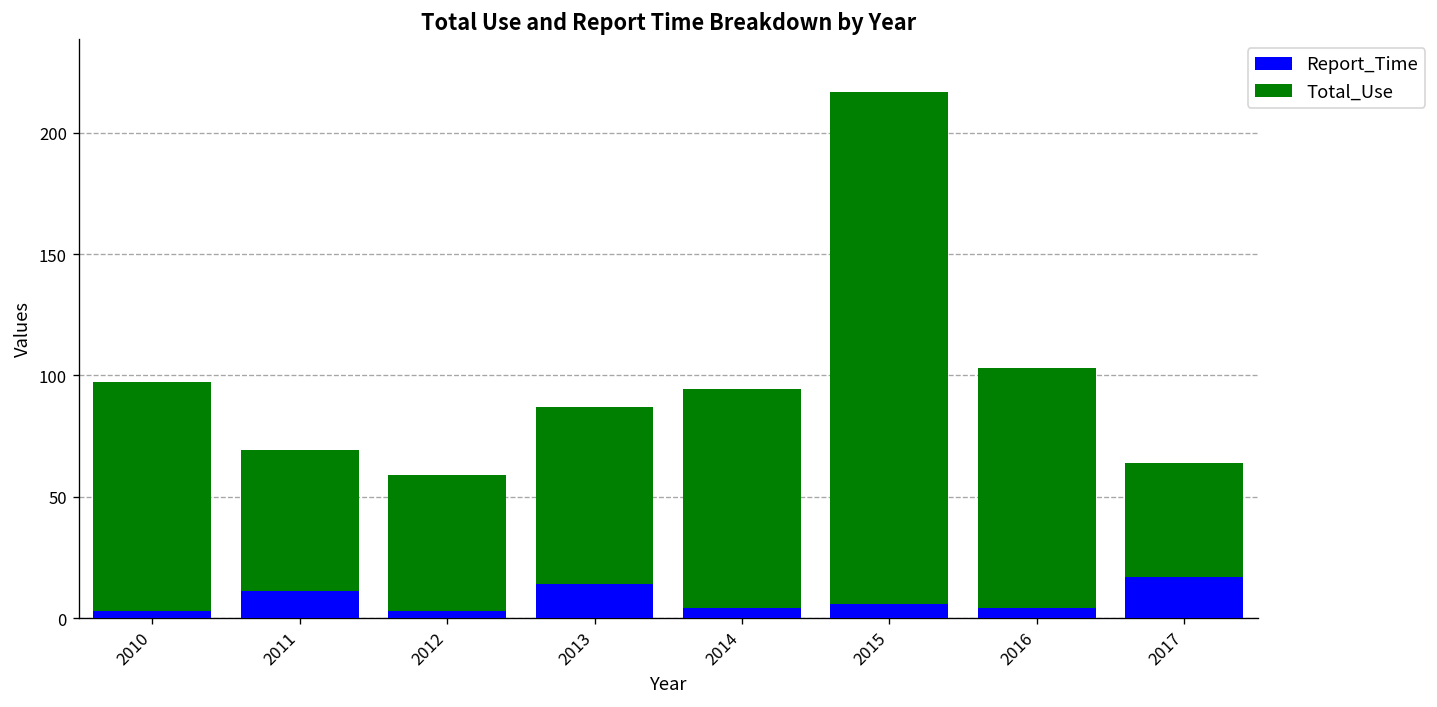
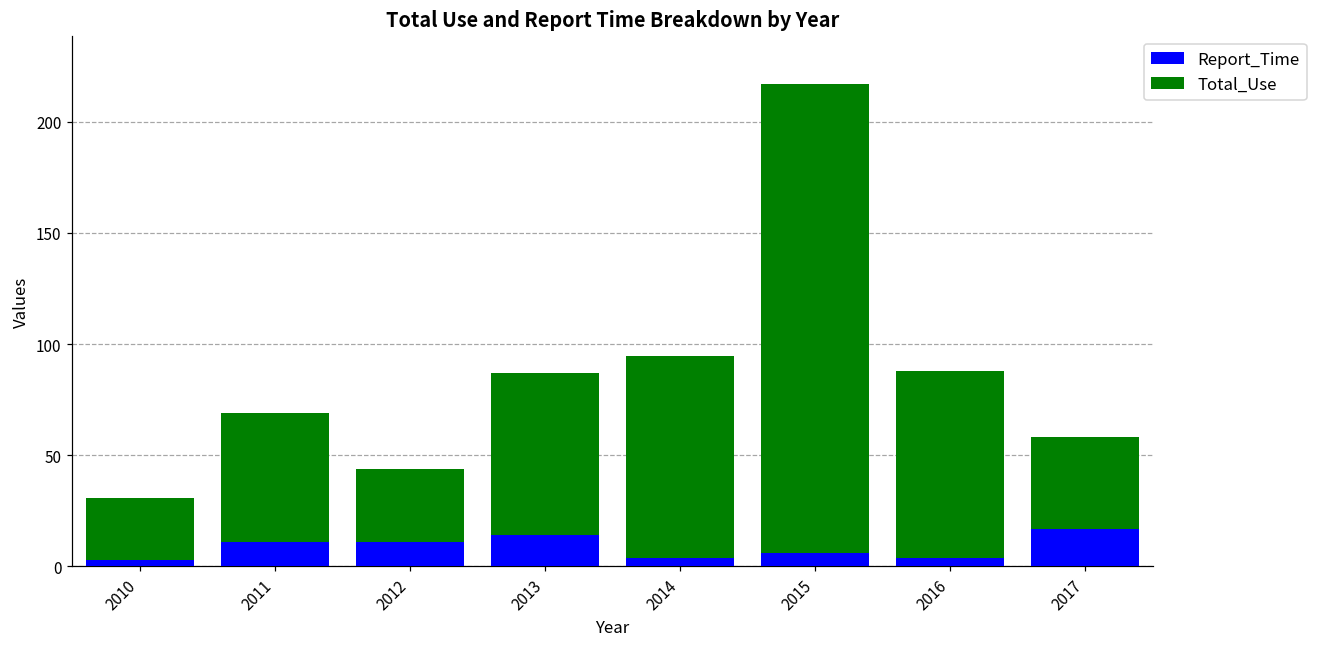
Total_Use, 2010: 94 -> 28
Report_Time, 2012: 3 -> 11
Total_Use, 2012: 56 -> 33
Total_Use, 2016: 99 -> 84
Total_Use, 2017: 47 -> 41
